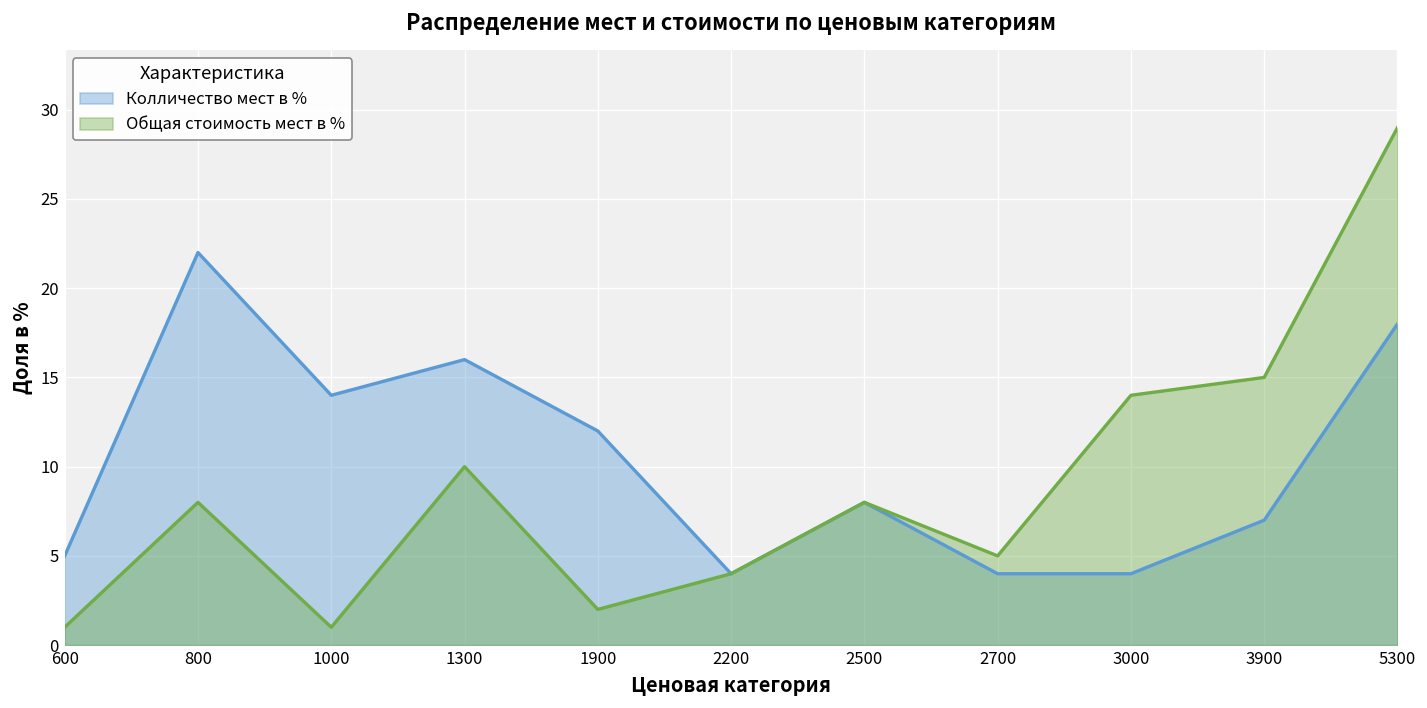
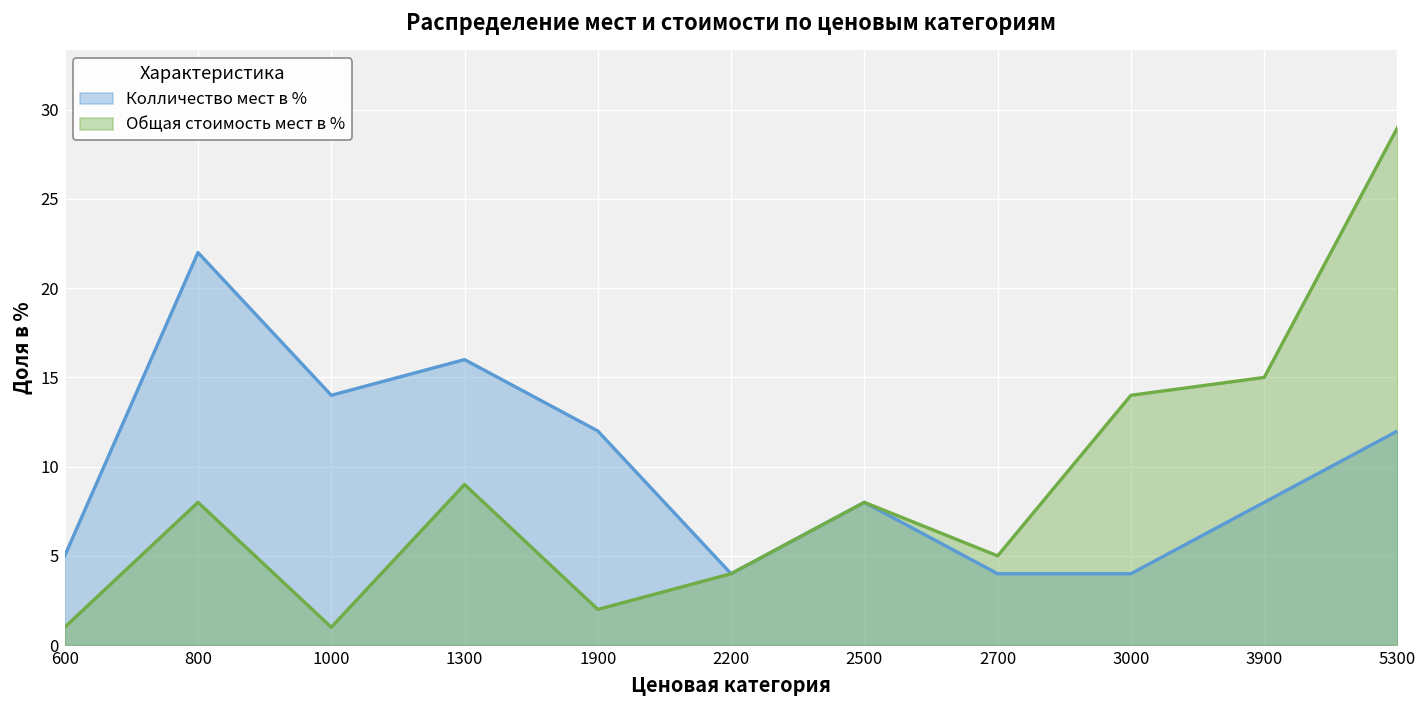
Общая стоимость мест в %, 1300: 10 -> 9
Колличество мест в %, 3900: 7 -> 8
Колличество мест в %, 5300: 18 -> 12
